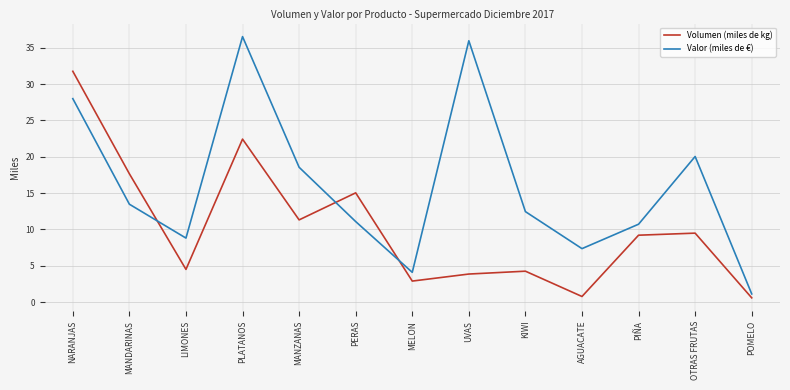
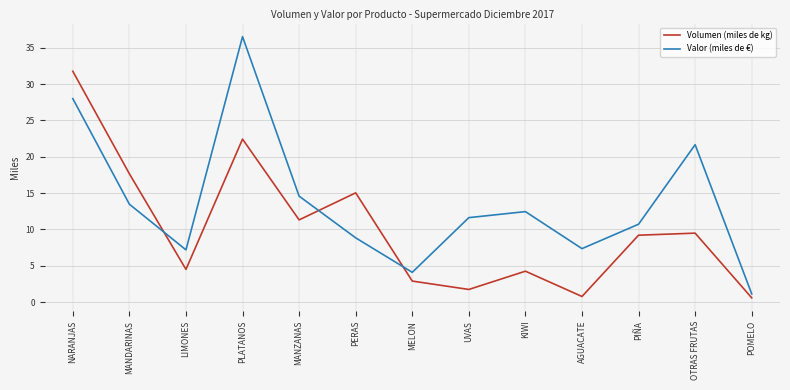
Valor (miles de €), LIMONES: 9 -> 7
Valor (miles de €), MANZANAS: 19 -> 15
Valor (miles de €), PERAS: 11 -> 9
Volumen (miles de kg), UVAS: 4 -> 2
Valor (miles de €), UVAS: 36 -> 12
Valor (miles de €), OTRAS FRUTAS: 20 -> 22
